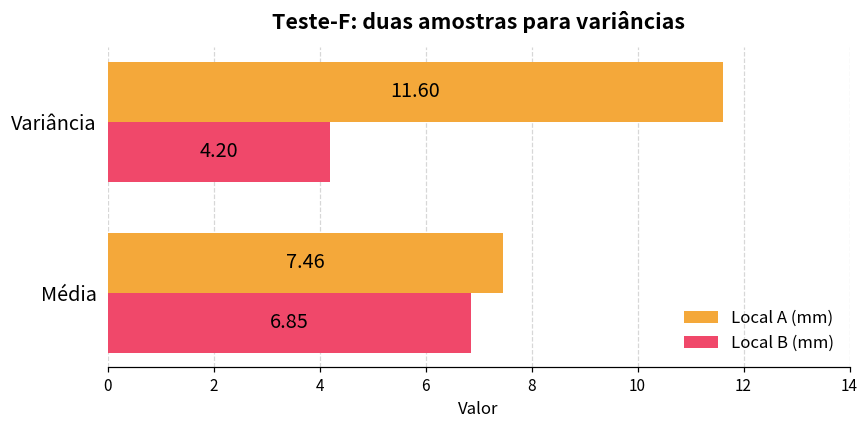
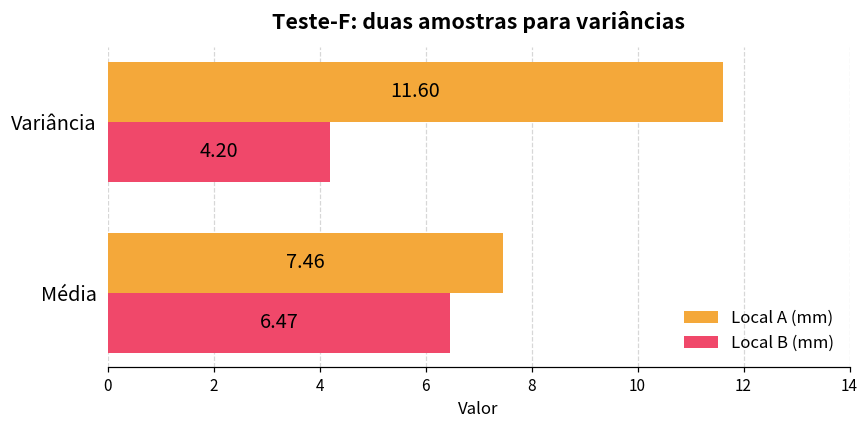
Local B (mm), Média: 6.85 -> 6.47
